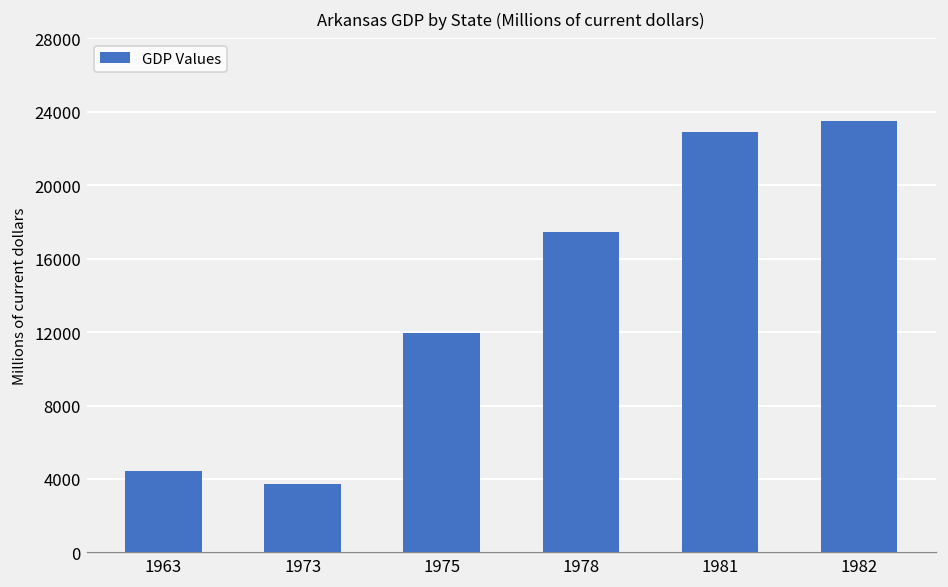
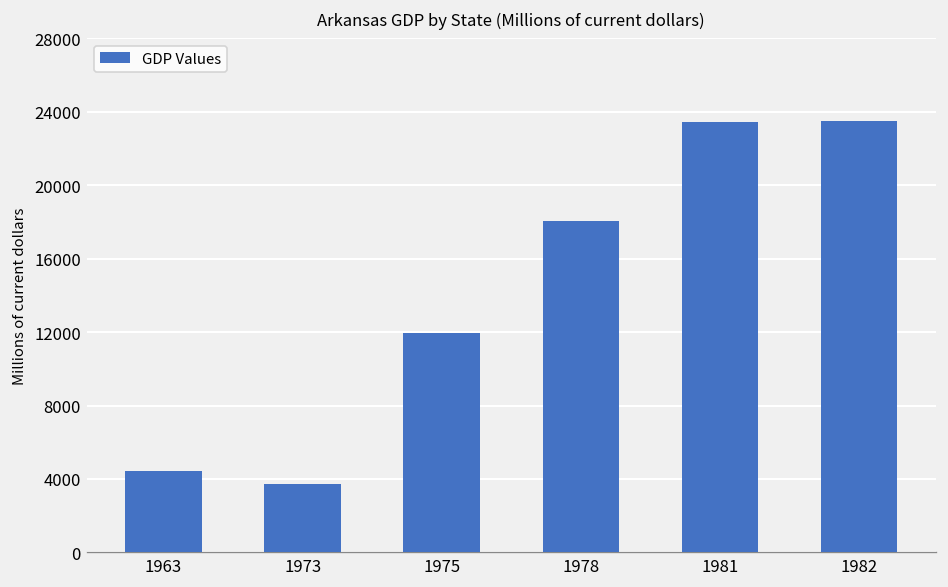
1978: 17500 -> 18000
1981: 22900 -> 23400
